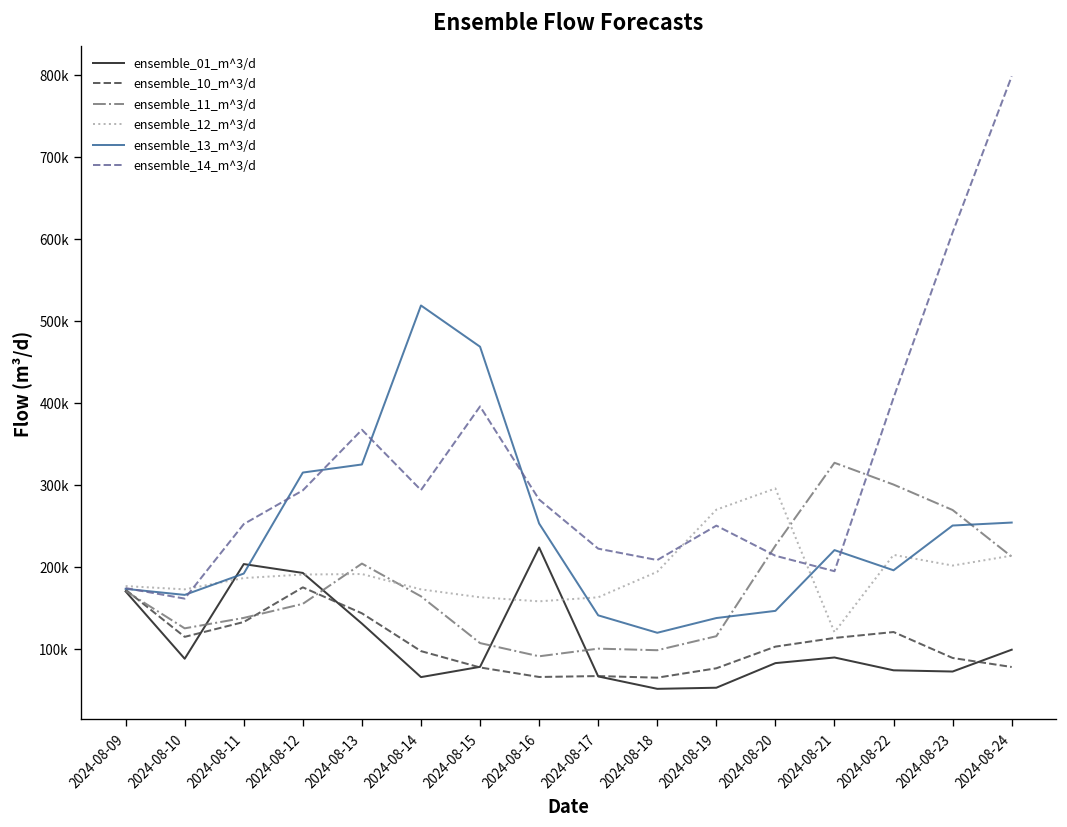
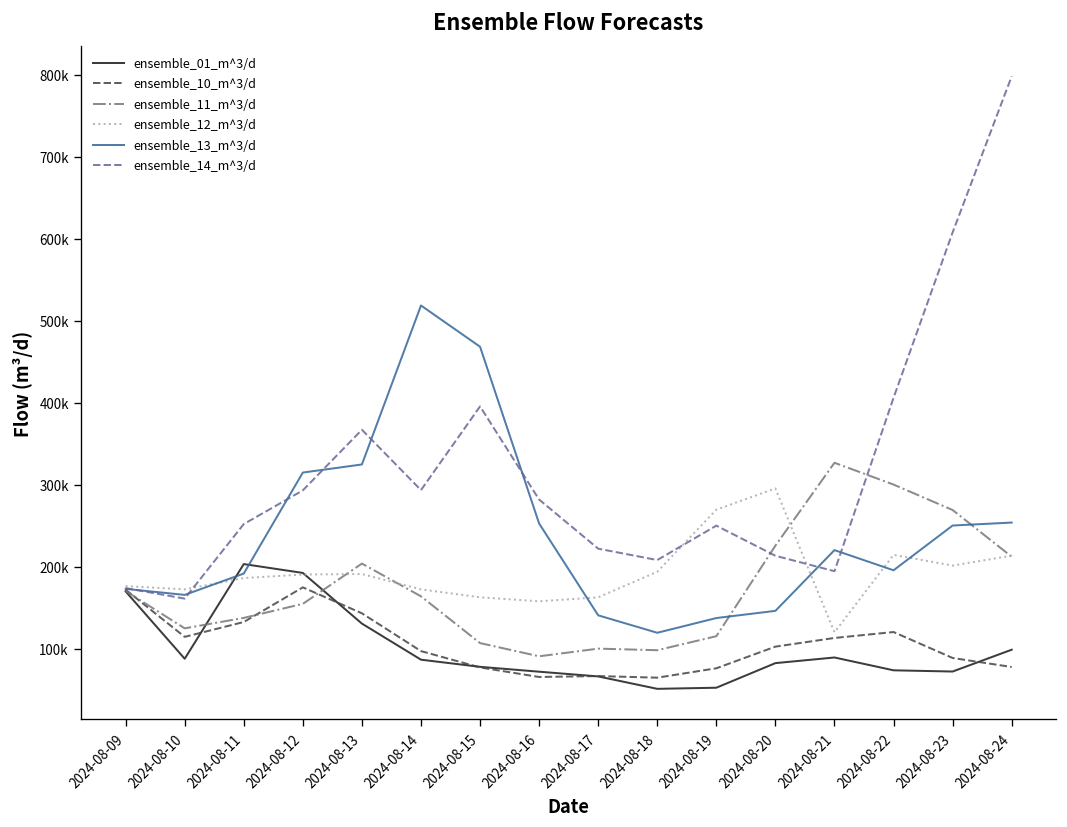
ensemble_01_m^3/d, 2024-08-14: 70000 -> 90000
ensemble_01_m^3/d, 2024-08-16: 220000 -> 70000
